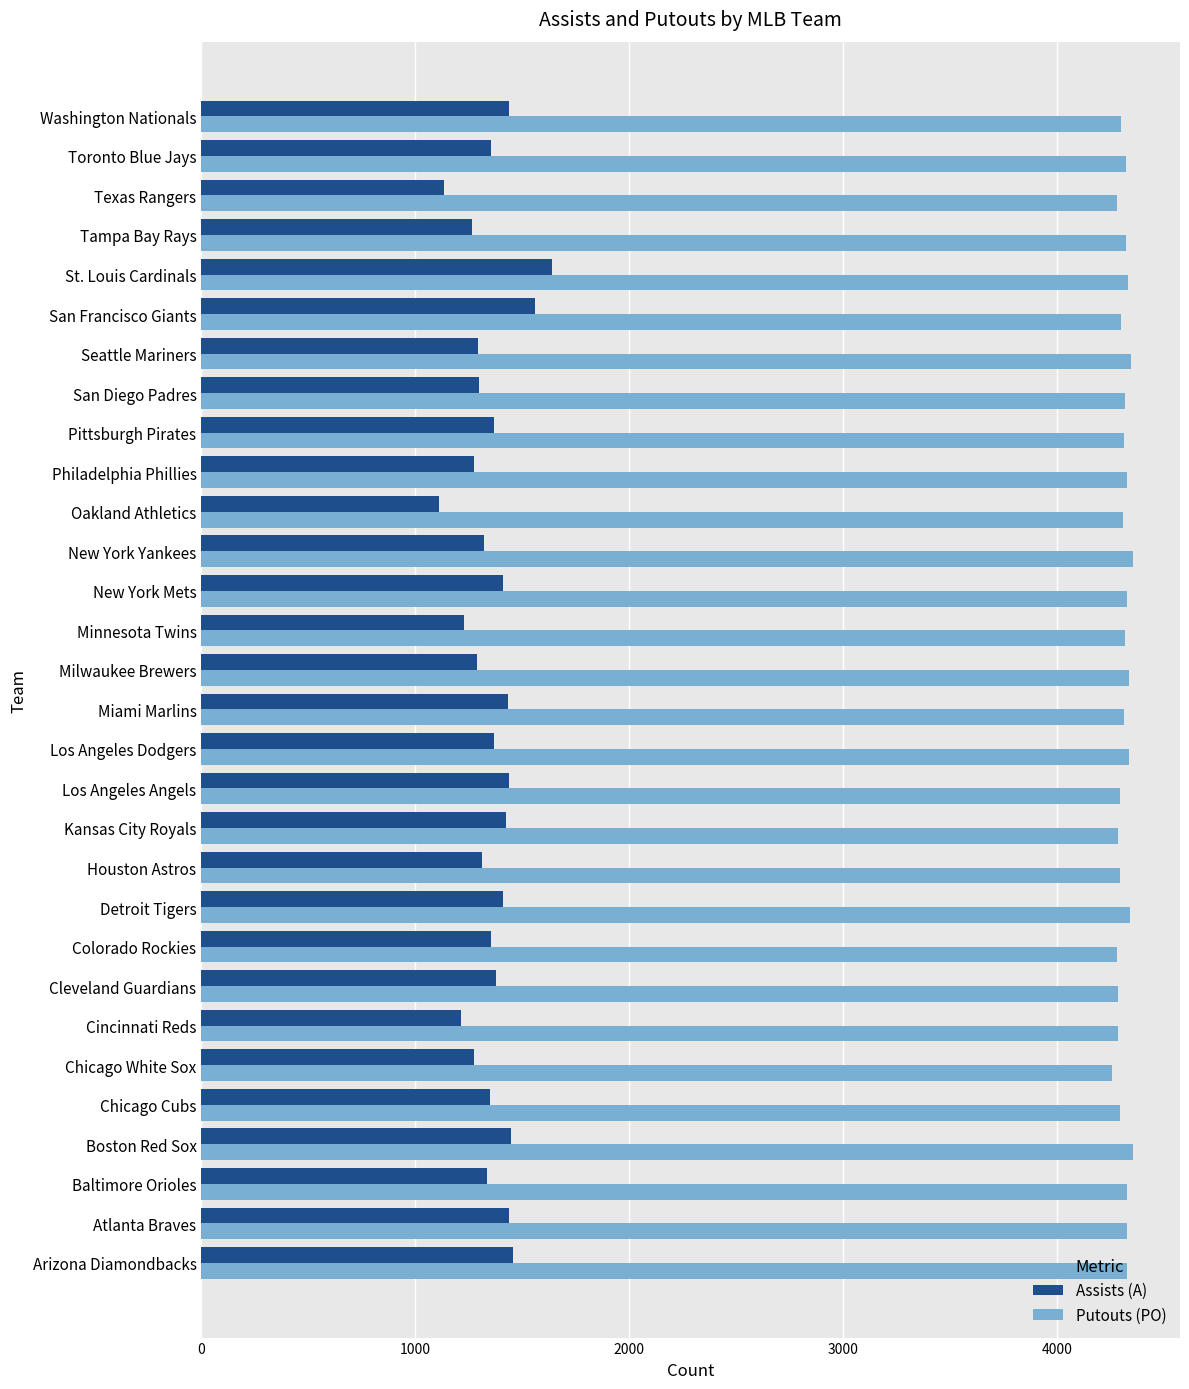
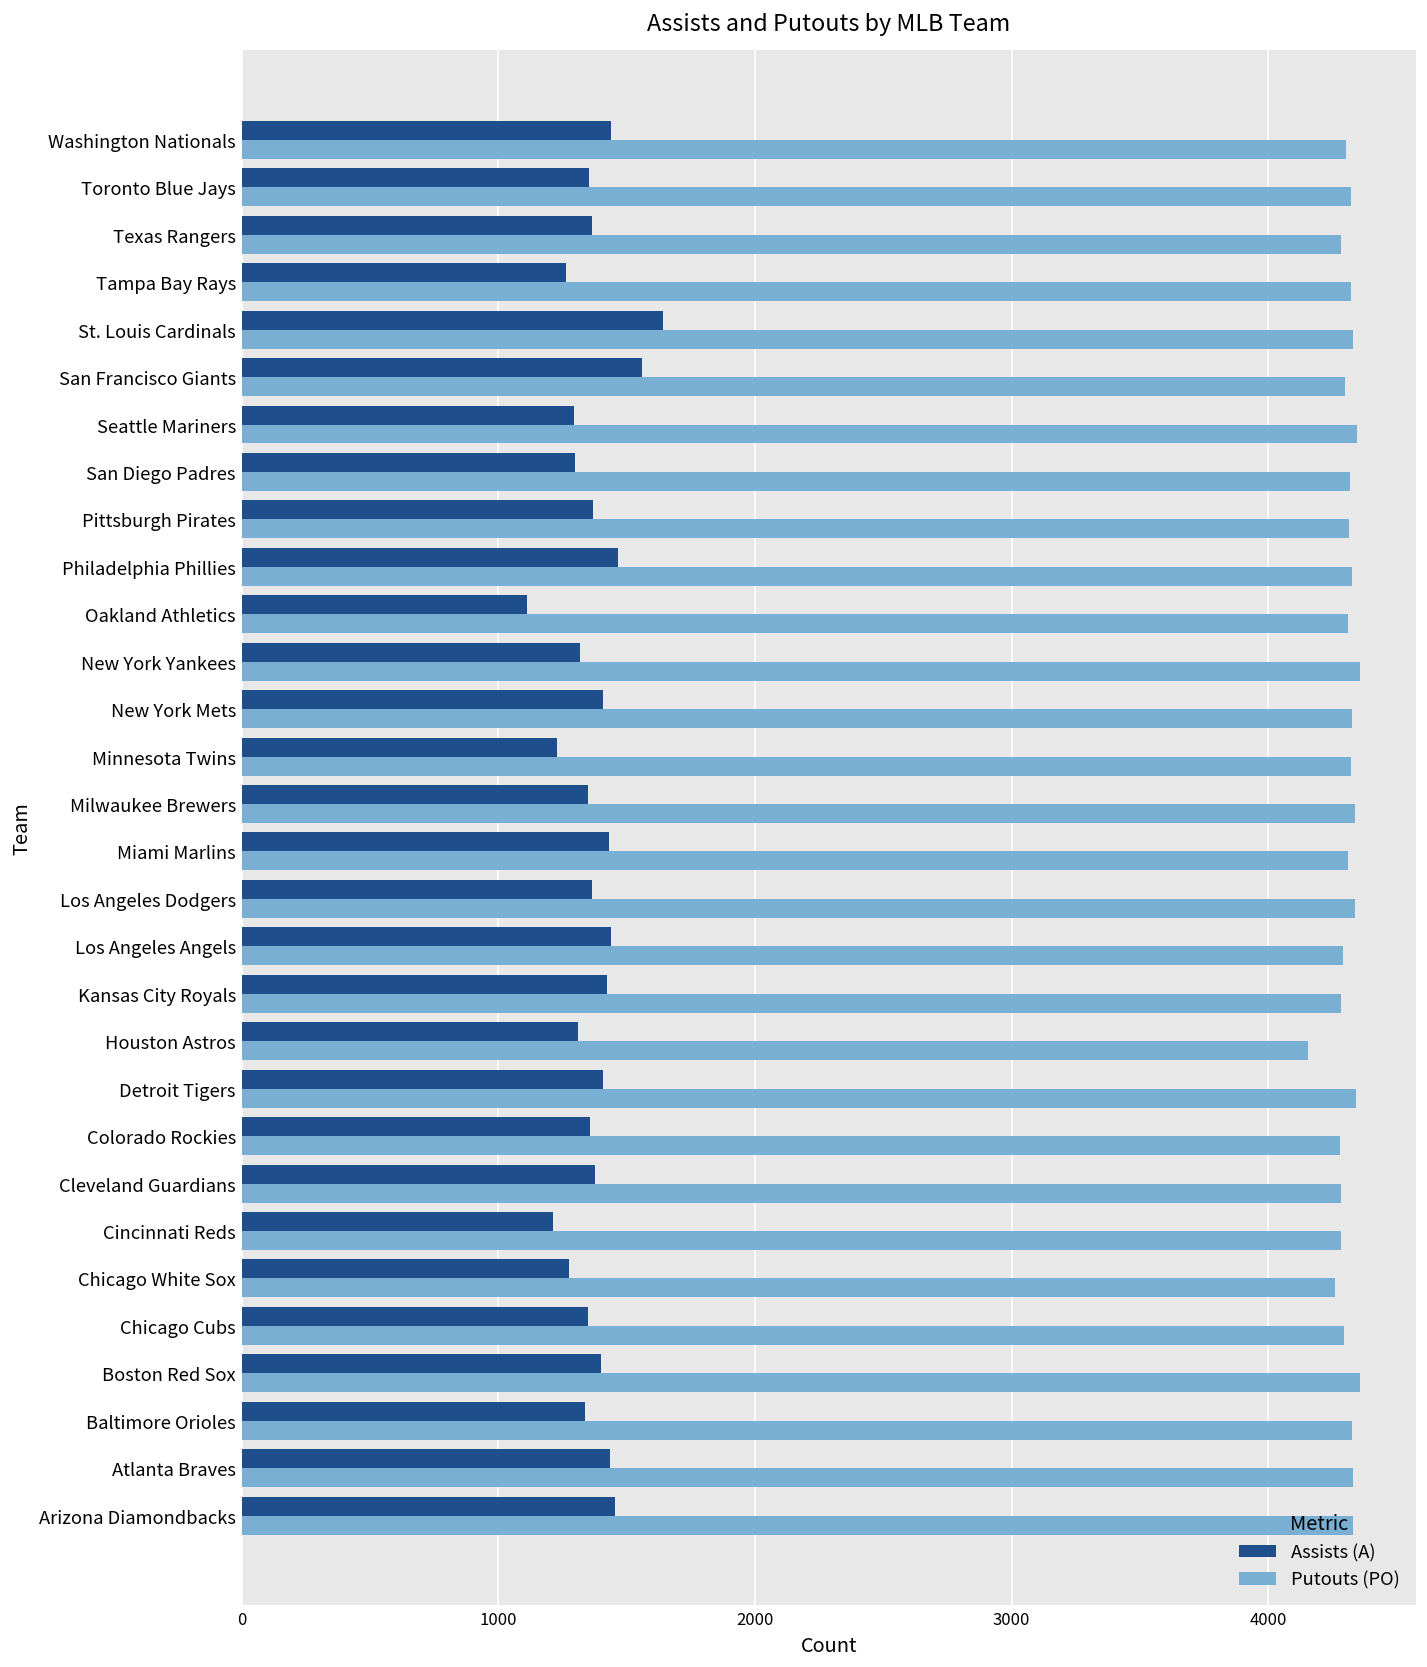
Assists (A), Texas Rangers: 1130 -> 1370
Assists (A), Philadelphia Phillies: 1270 -> 1470
Assists (A), Milwaukee Brewers: 1290 -> 1350
Putouts (PO), Houston Astros: 4300 -> 4160
Assists (A), Boston Red Sox: 1450 -> 1400
